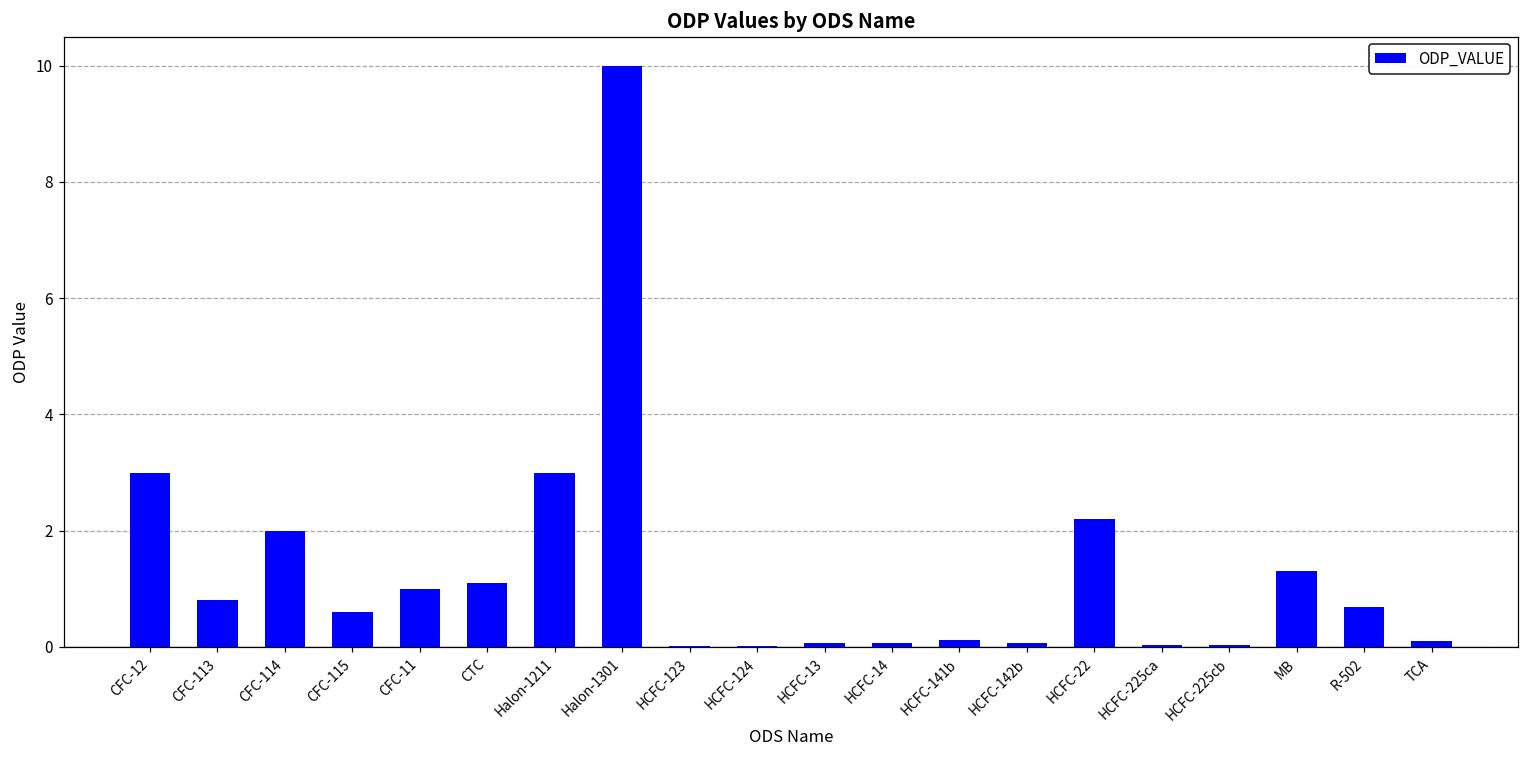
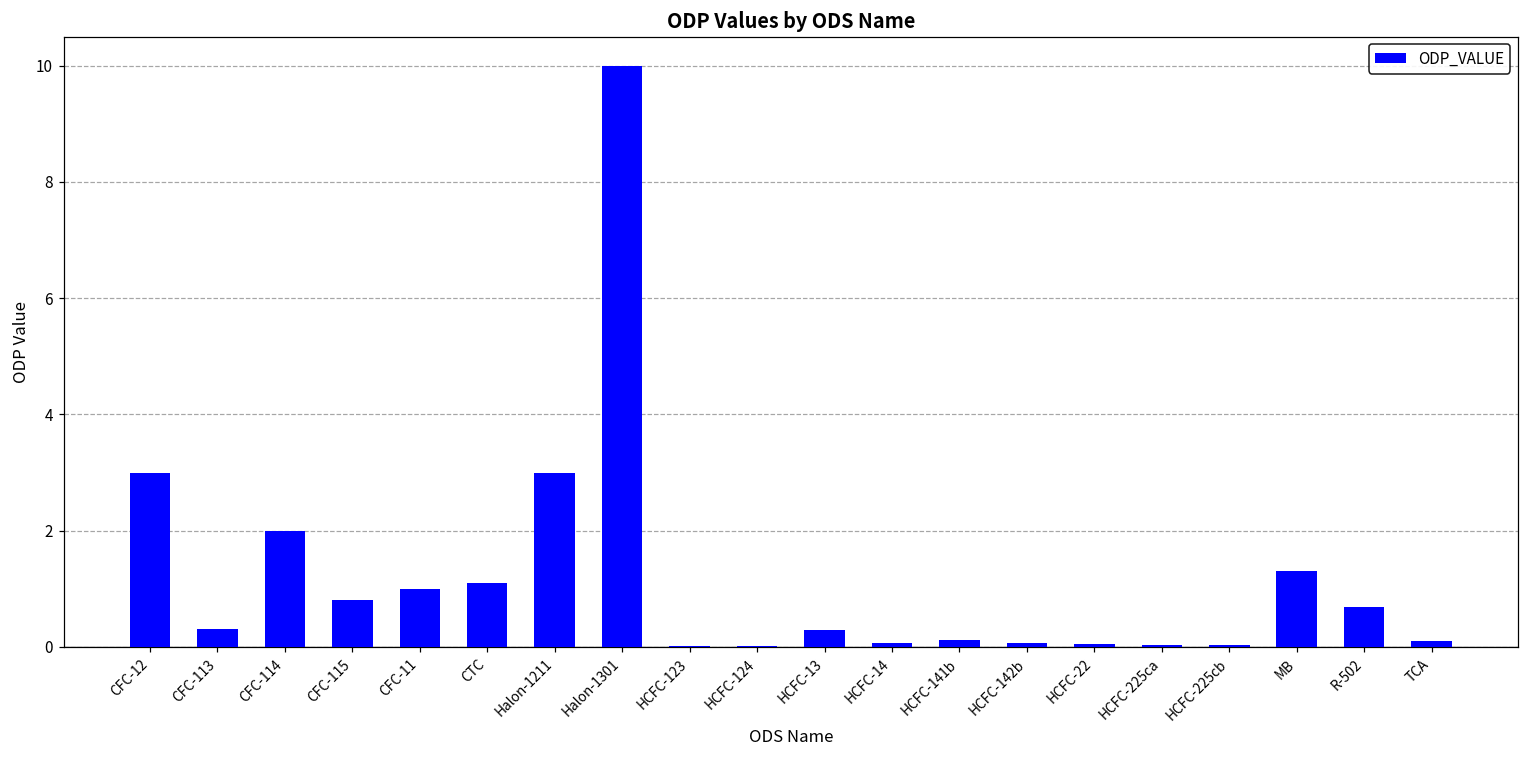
CFC-113: 0.8 -> 0.3
CFC-115: 0.6 -> 0.8
HCFC-13: 0.1 -> 0.3
HCFC-22: 2.2 -> 0.1
